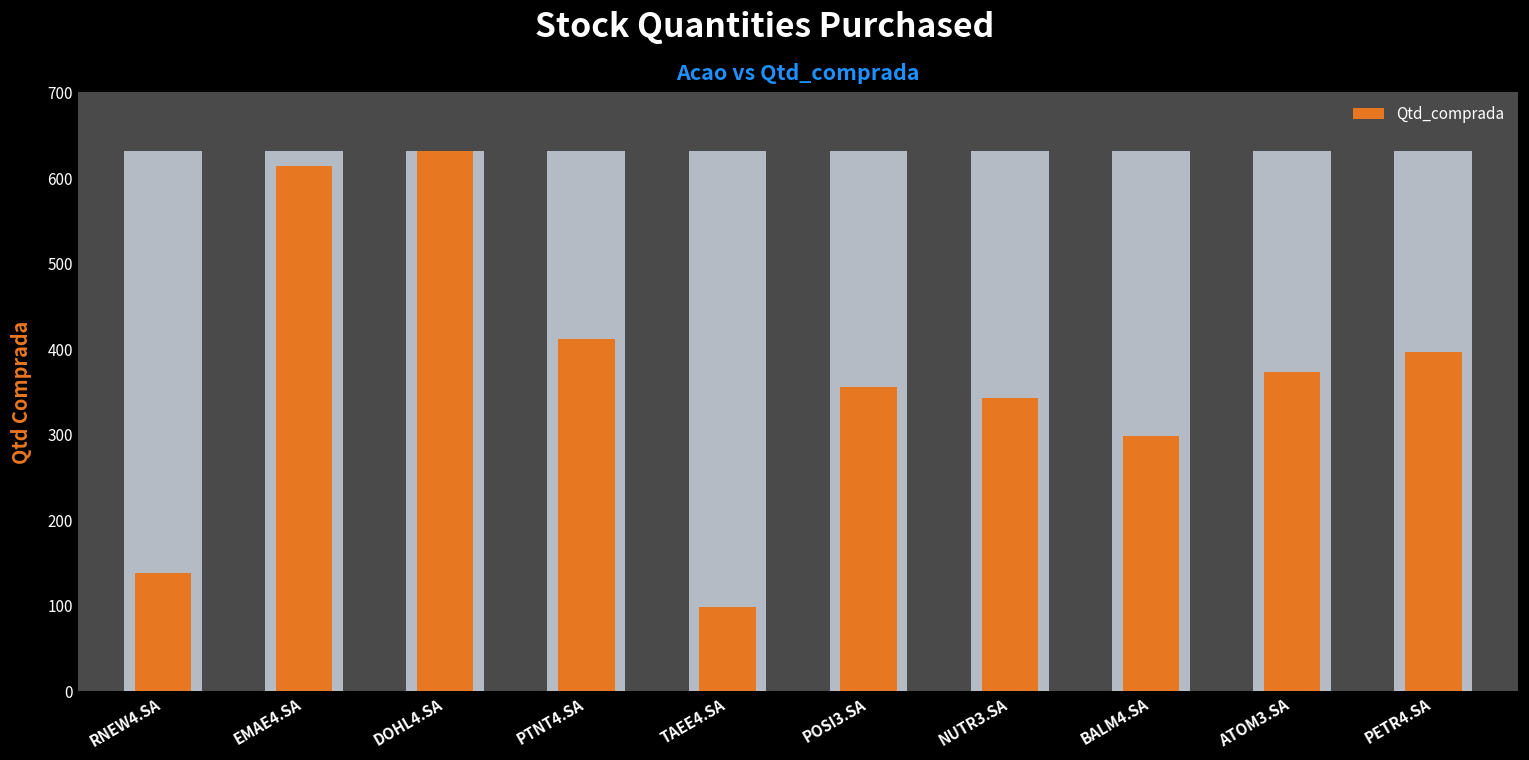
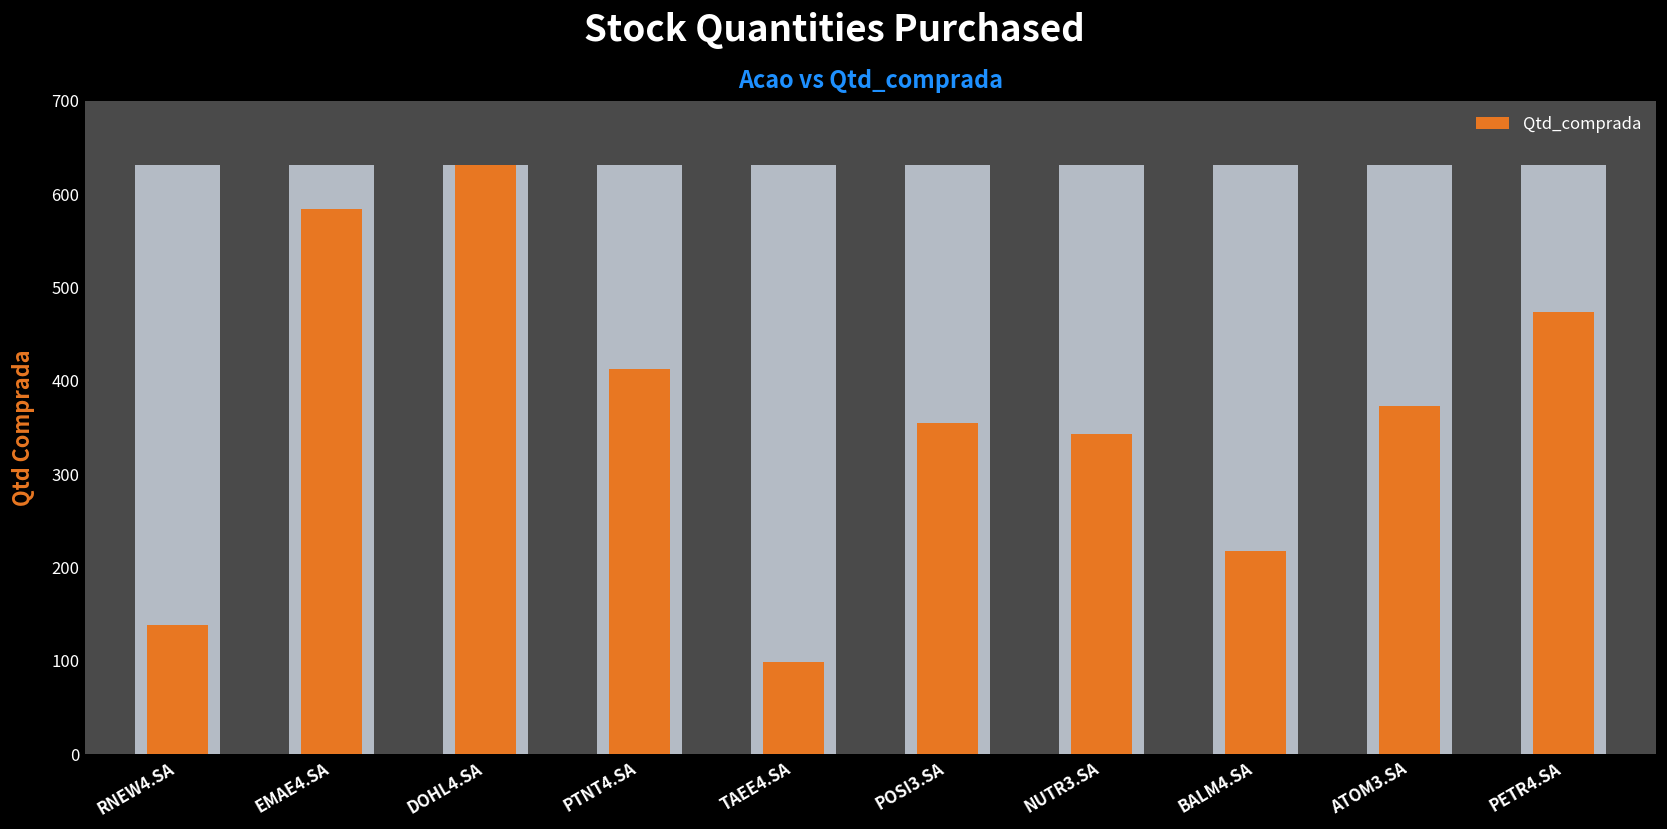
Qtd_comprada, EMAE4.SA: 610 -> 580
Qtd_comprada, BALM4.SA: 300 -> 220
Qtd_comprada, PETR4.SA: 400 -> 470
